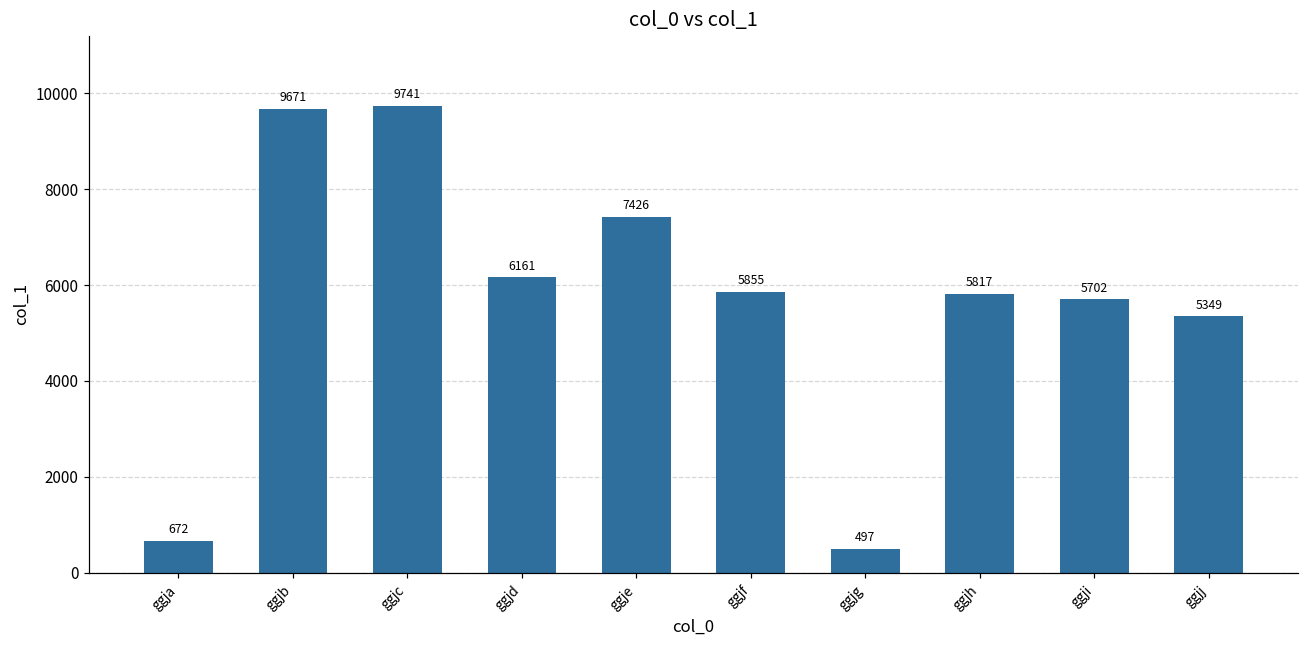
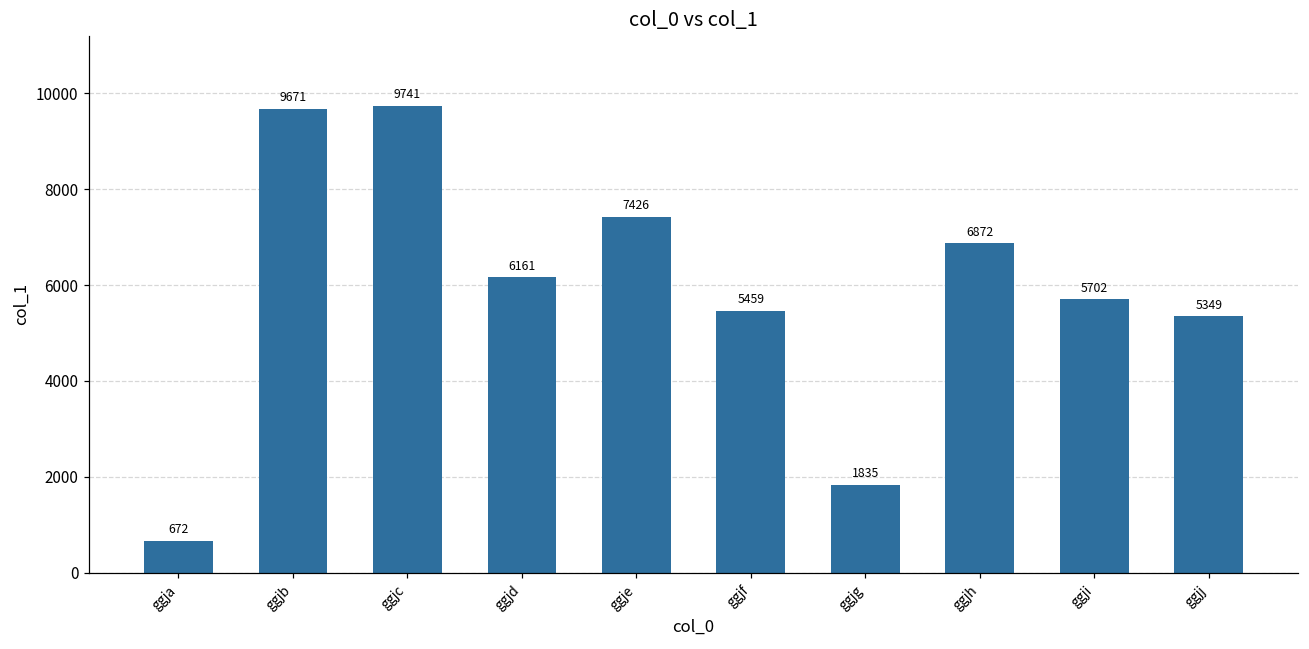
ggjf: 5855 -> 5459
ggjg: 497 -> 1835
ggjh: 5817 -> 6872
